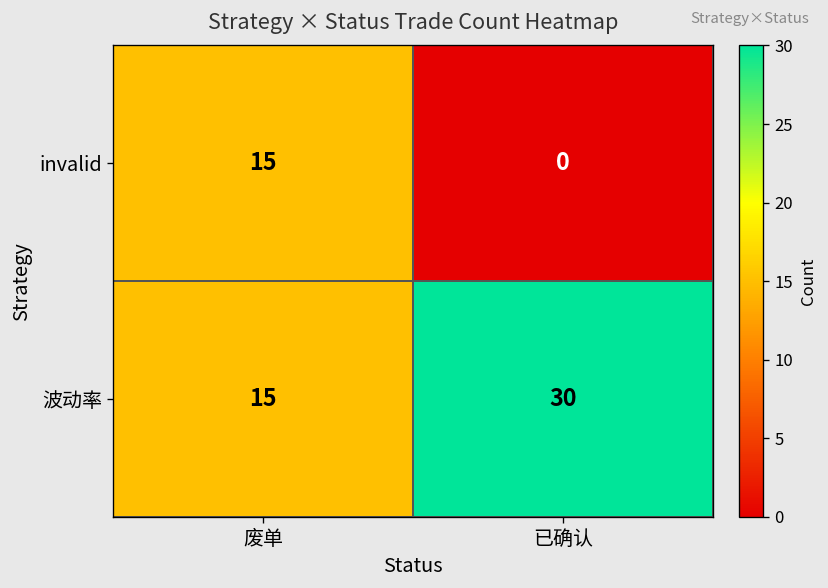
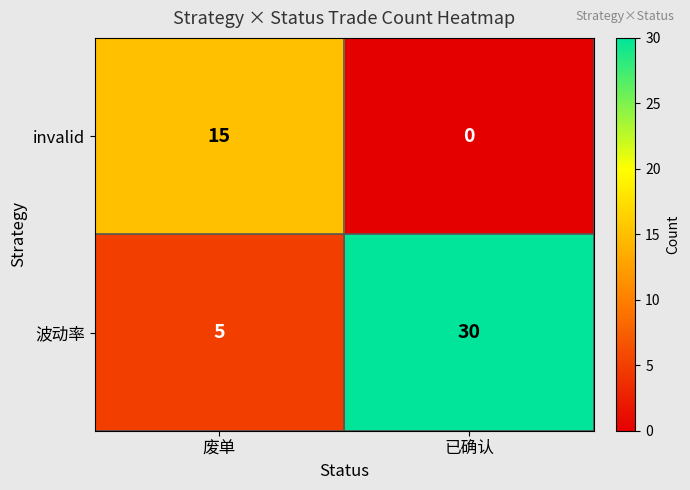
波动率, 废单: 15 -> 5
